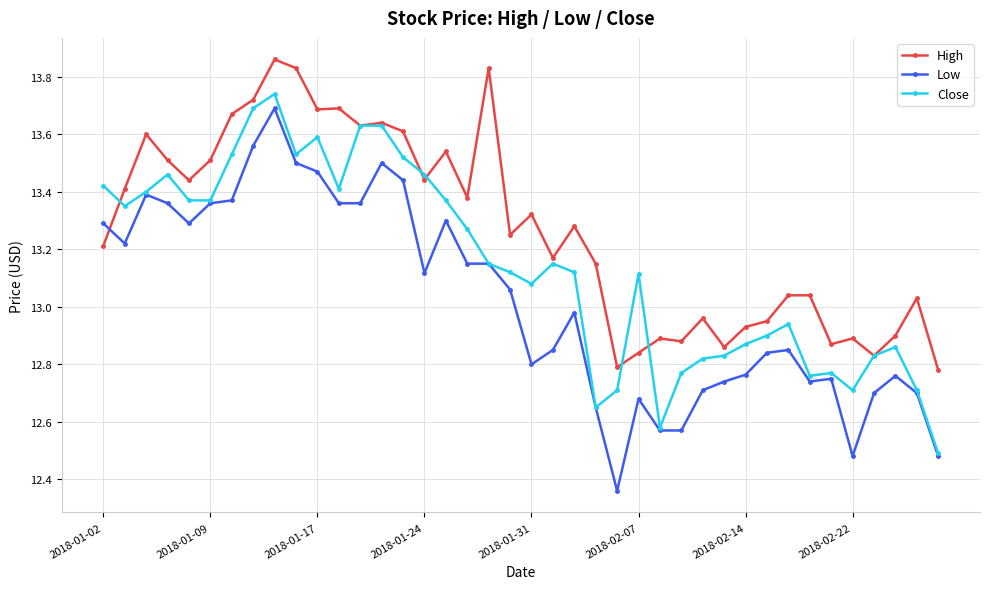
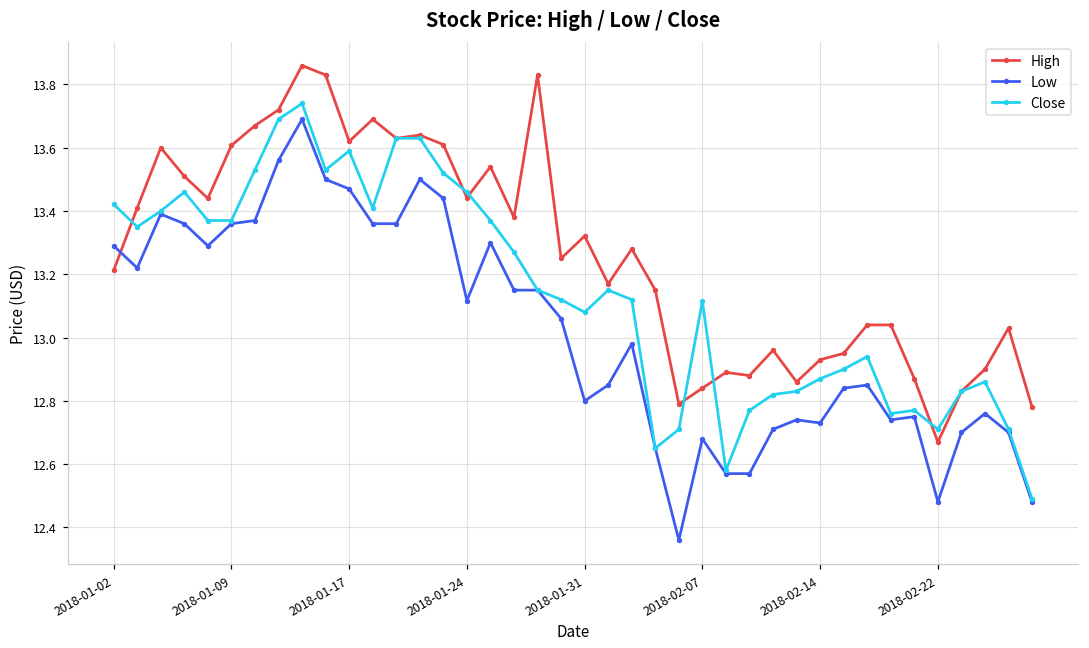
High, 2018-01-09: 13.51 -> 13.61
High, 2018-01-17: 13.69 -> 13.62
Low, 2018-02-14: 12.76 -> 12.73
High, 2018-02-22: 12.89 -> 12.67
